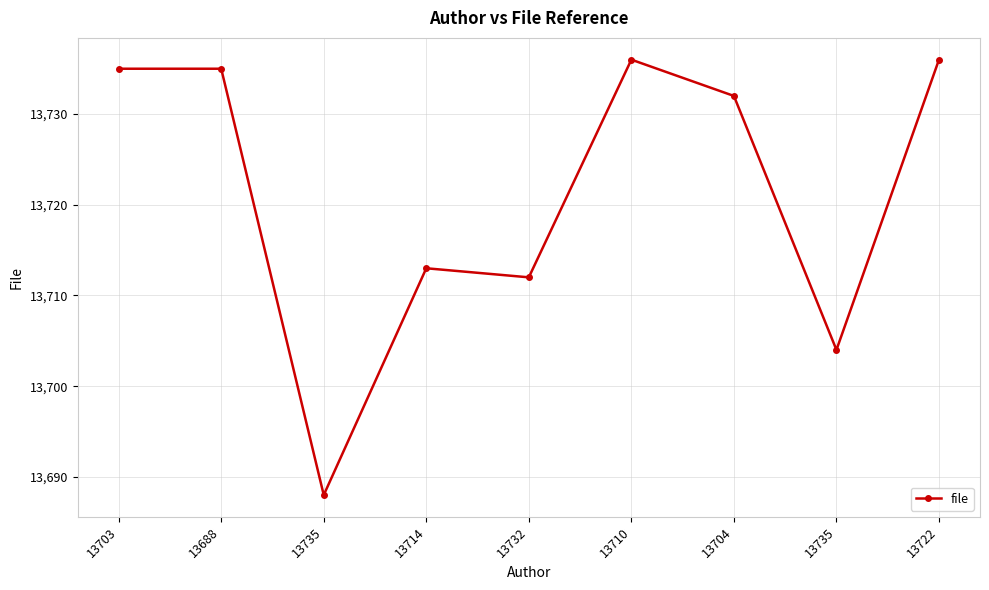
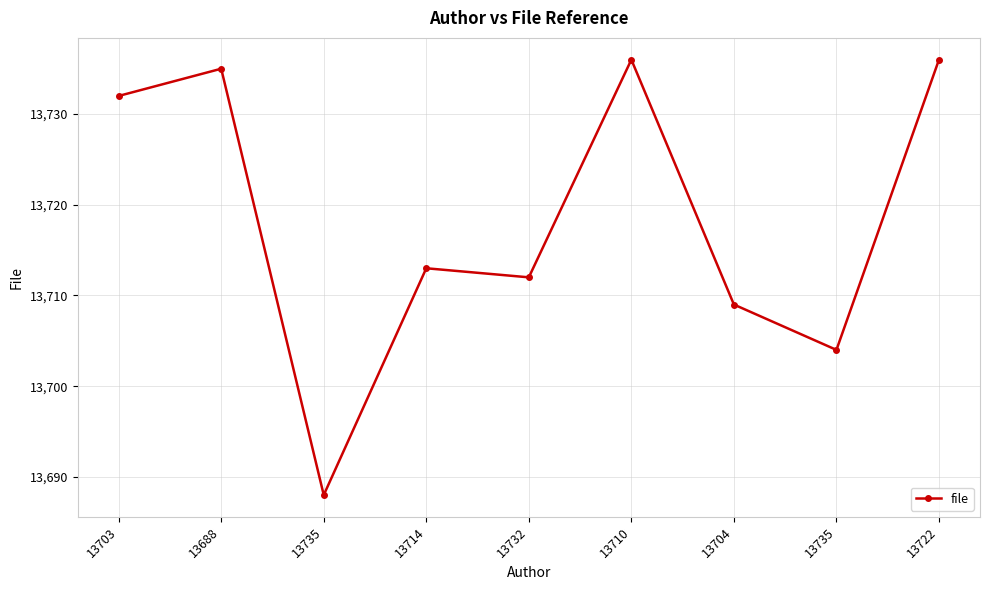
13703: 13,735 -> 13,732
13704: 13,732 -> 13,709
